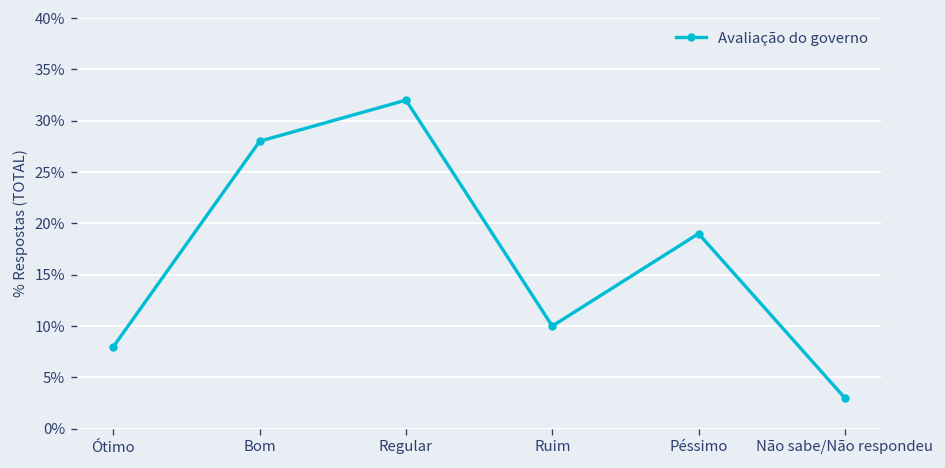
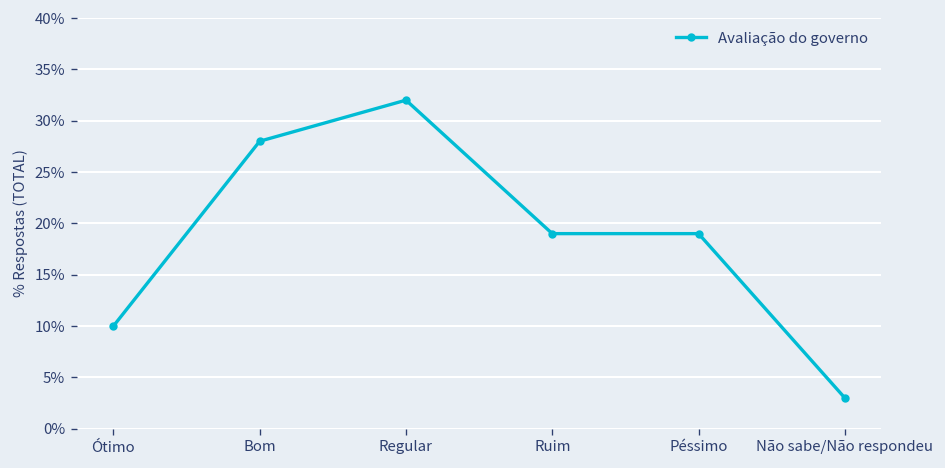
Ótimo: 8% -> 10%
Ruim: 10% -> 19%
